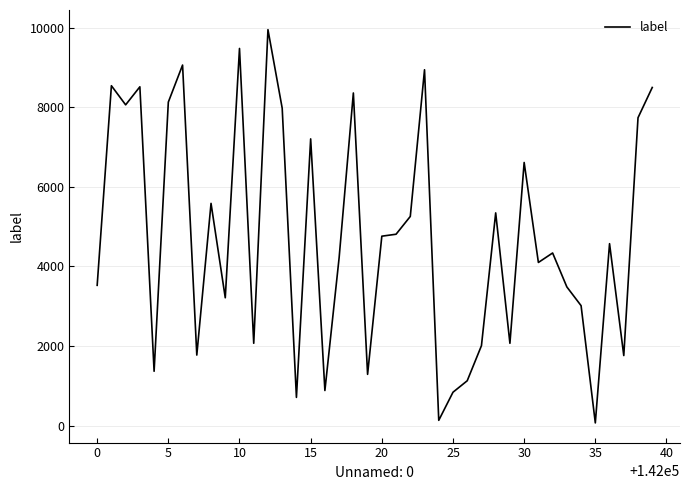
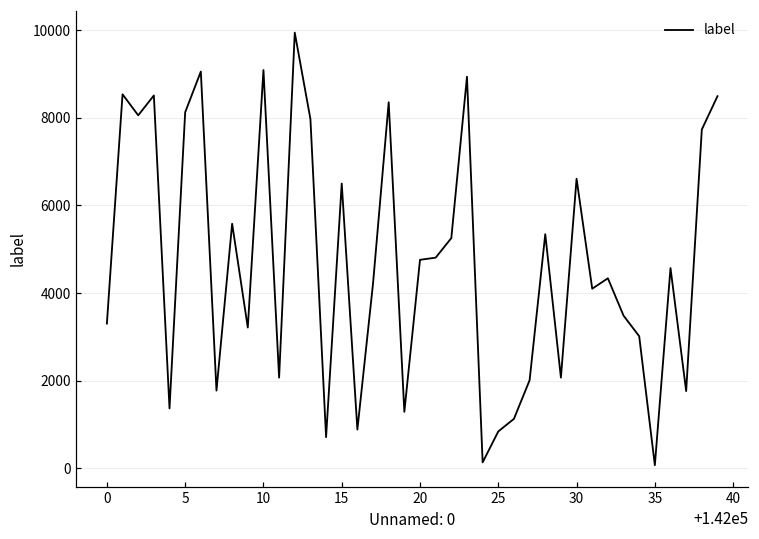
0: 3500 -> 3300
10: 9500 -> 9100
15: 7200 -> 6500
